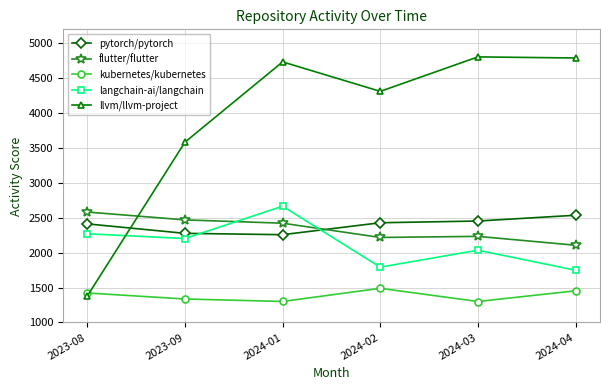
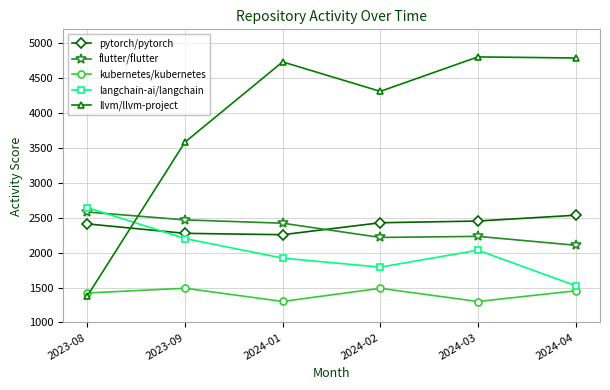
langchain-ai/langchain, 2023-08: 2300 -> 2600
kubernetes/kubernetes, 2023-09: 1300 -> 1500
langchain-ai/langchain, 2024-01: 2700 -> 1900
langchain-ai/langchain, 2024-04: 1700 -> 1500
